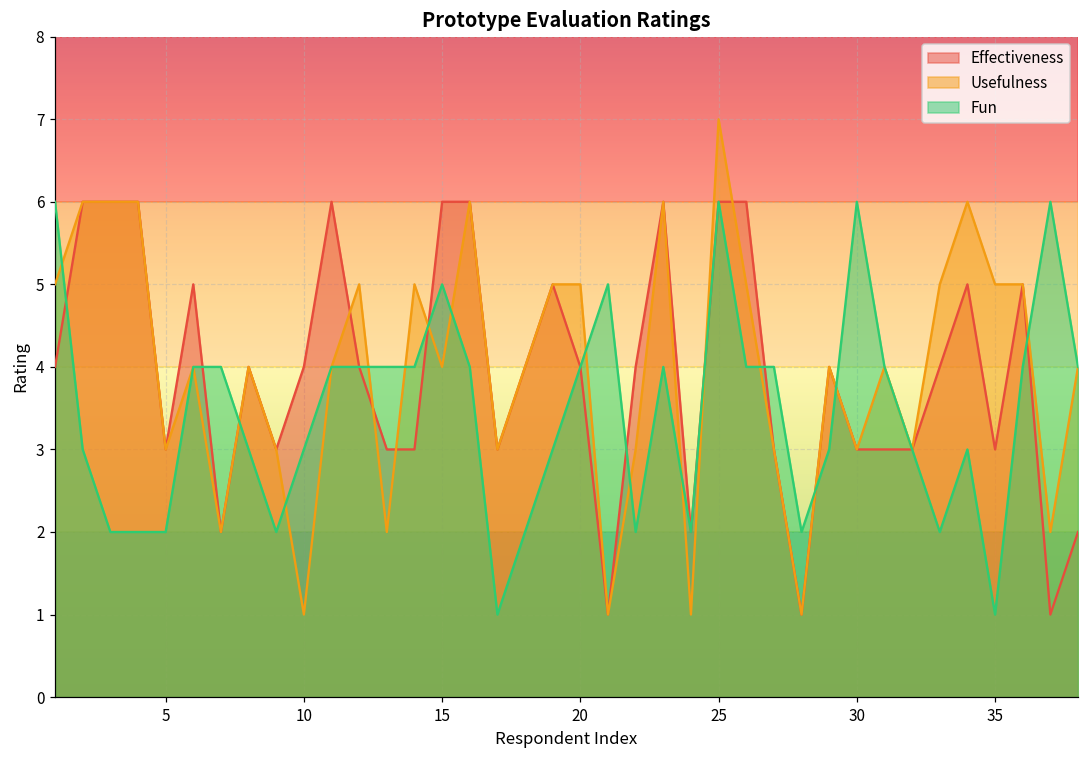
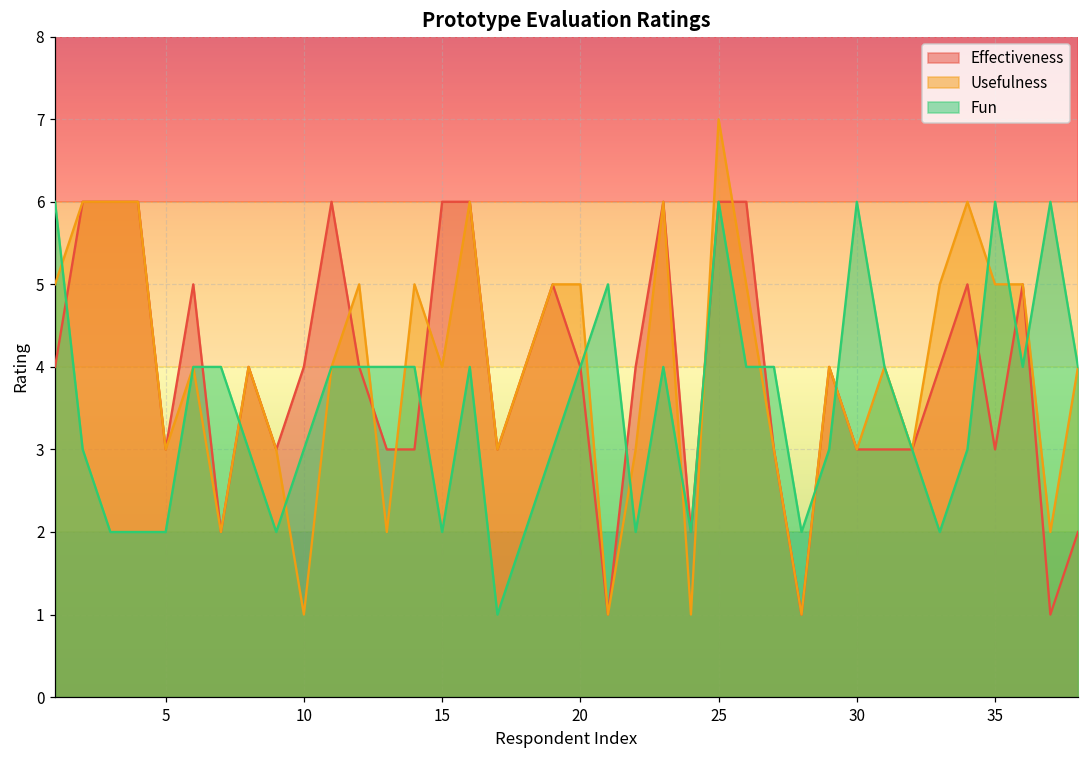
Fun, 15: 5 -> 2
Fun, 35: 1 -> 6
